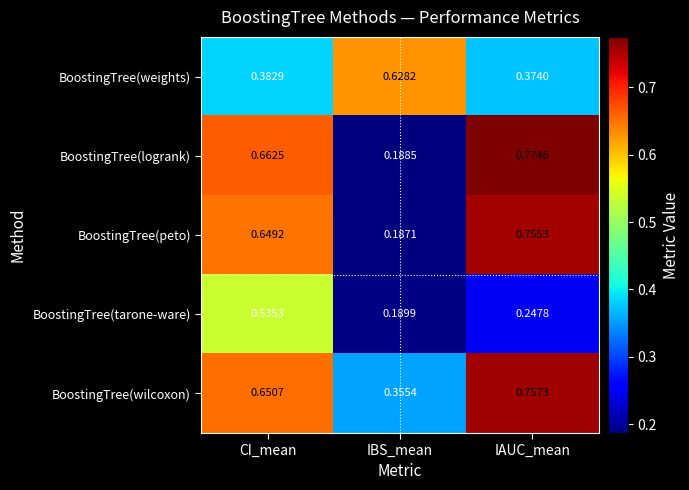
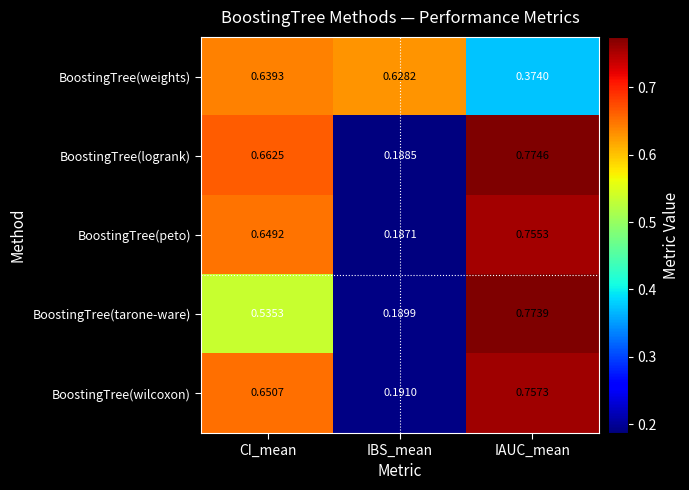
BoostingTree(weights), CI_mean: 0.3829 -> 0.6393
BoostingTree(tarone-ware), IAUC_mean: 0.2478 -> 0.7739
BoostingTree(wilcoxon), IBS_mean: 0.3554 -> 0.1910
